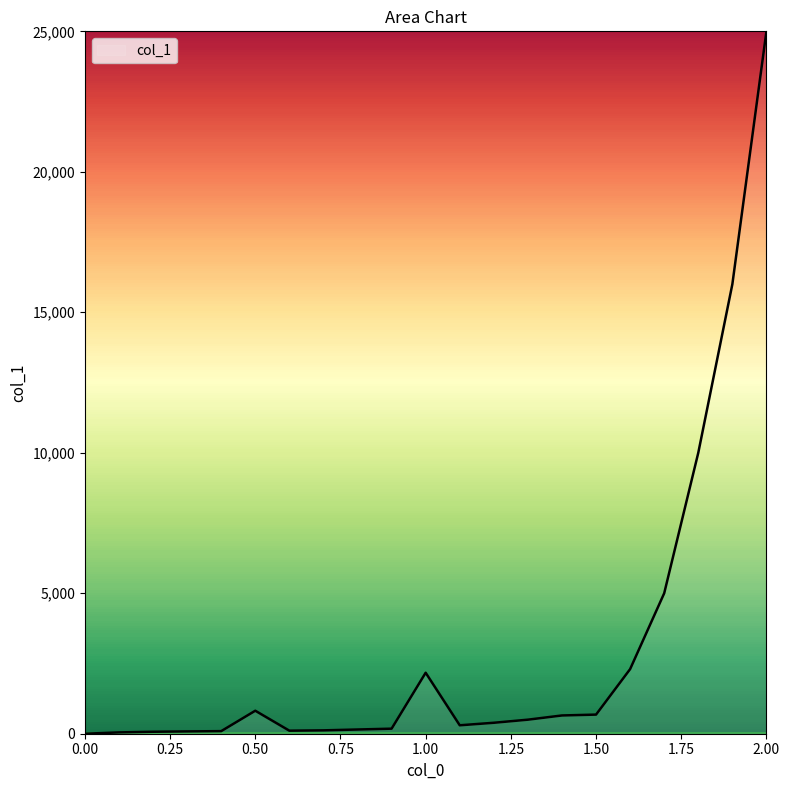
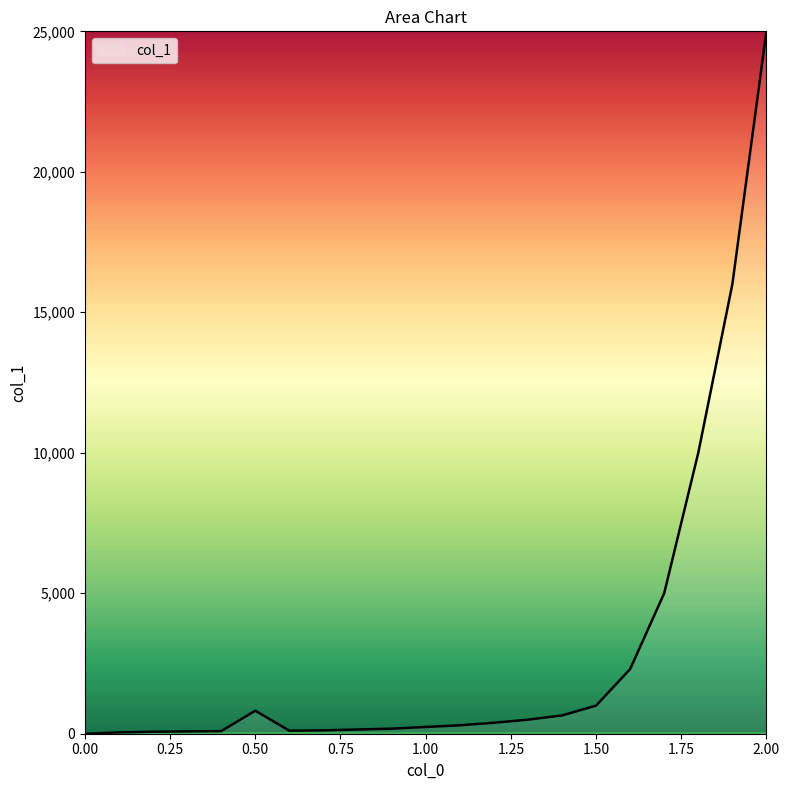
1.00: 2,200 -> 200
1.50: 700 -> 1,000
